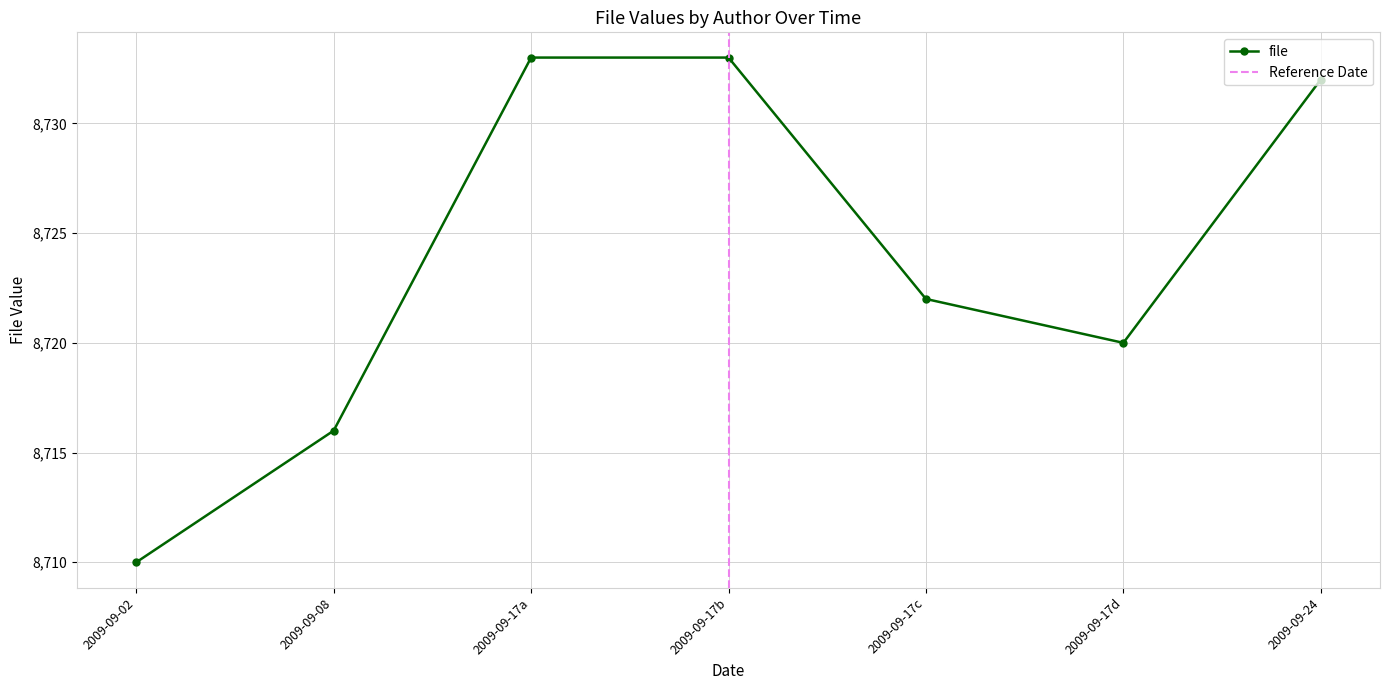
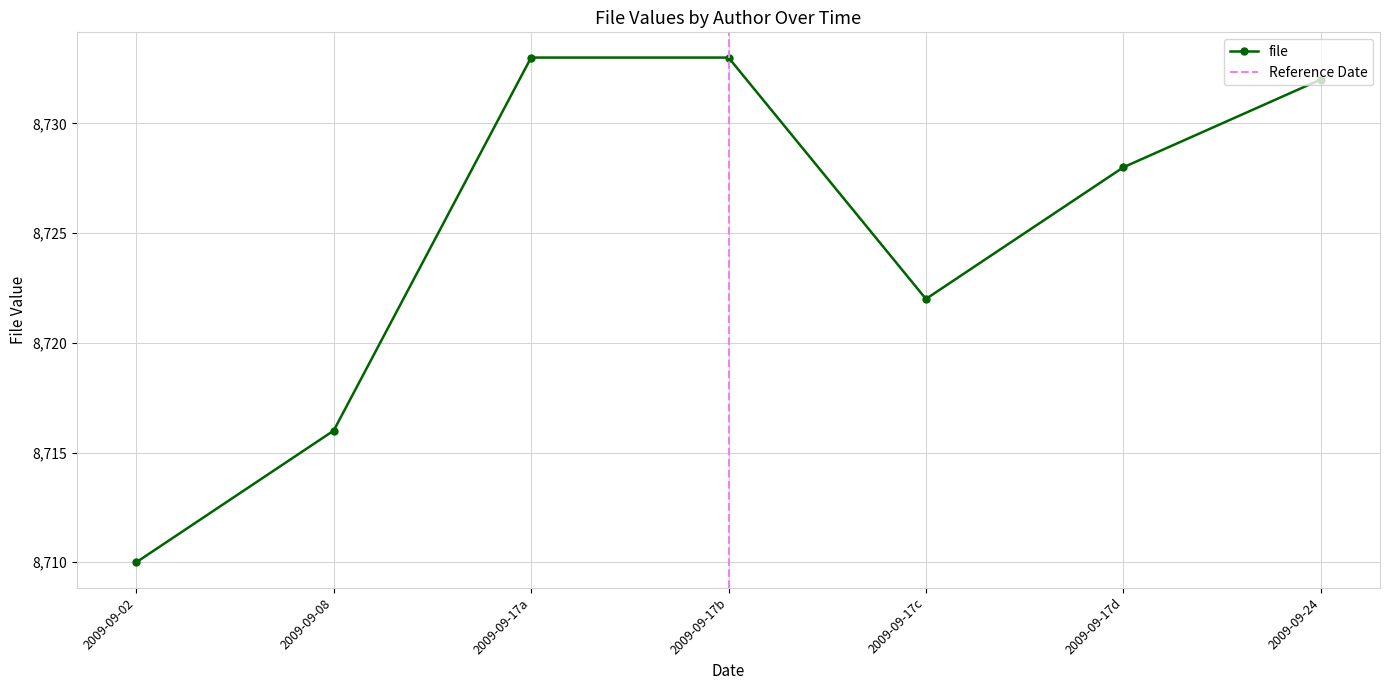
2009-09-17d: 8,720 -> 8,728
